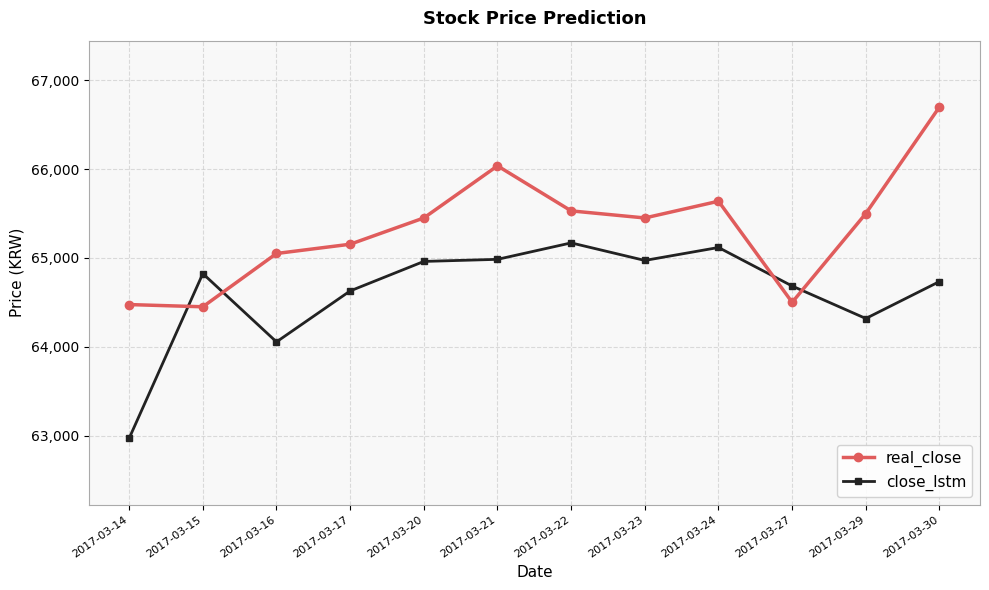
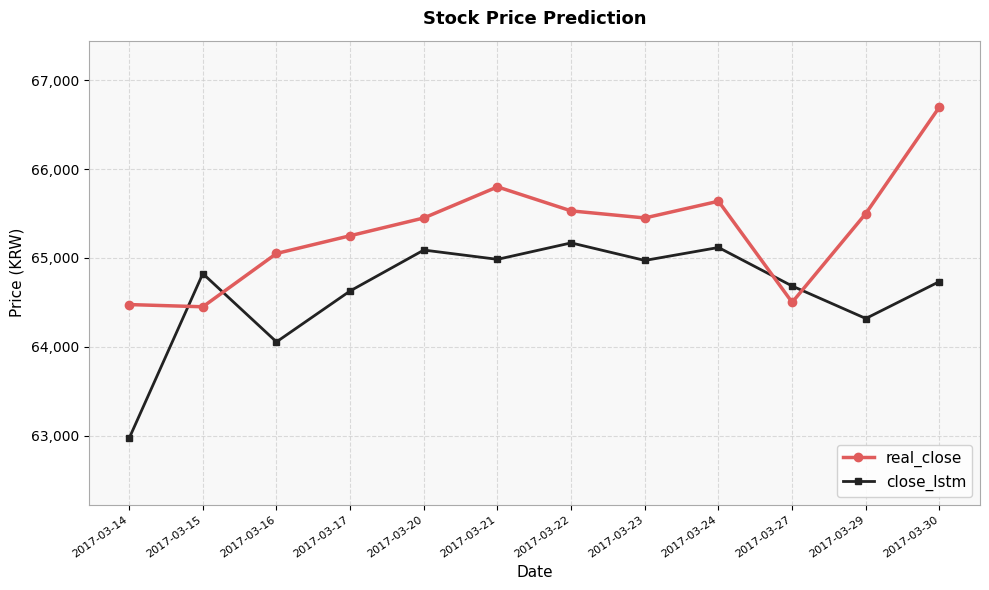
real_close, 2017-03-17: 65,200 -> 65,300
close_lstm, 2017-03-20: 65,000 -> 65,100
real_close, 2017-03-21: 66,000 -> 65,800
